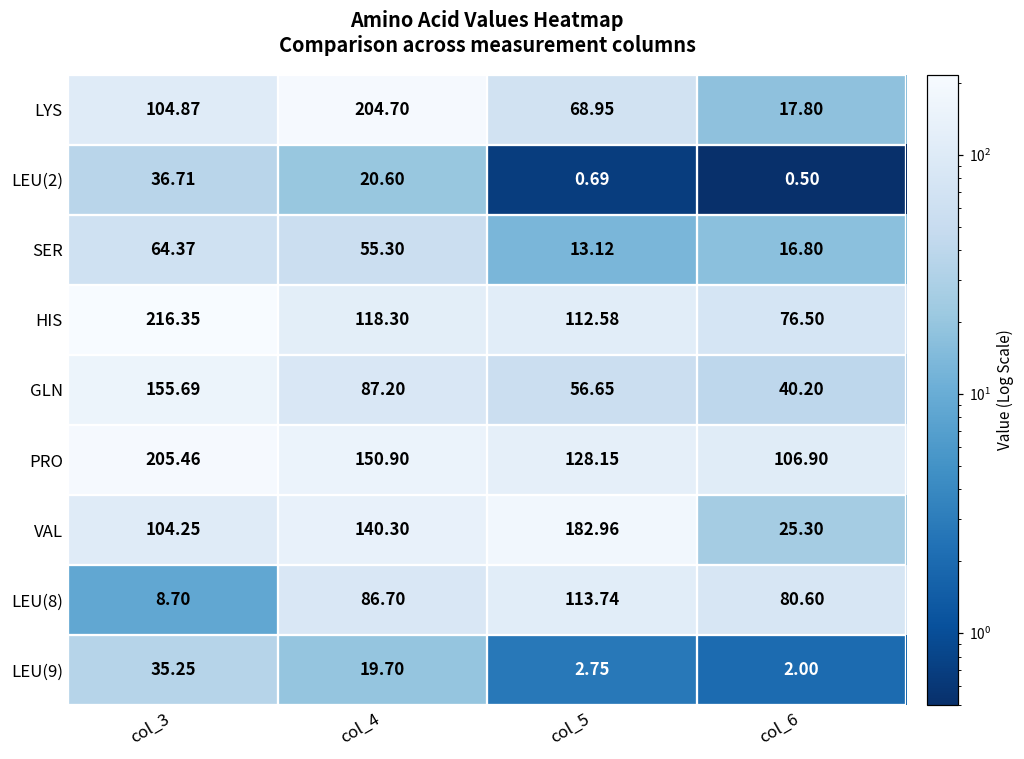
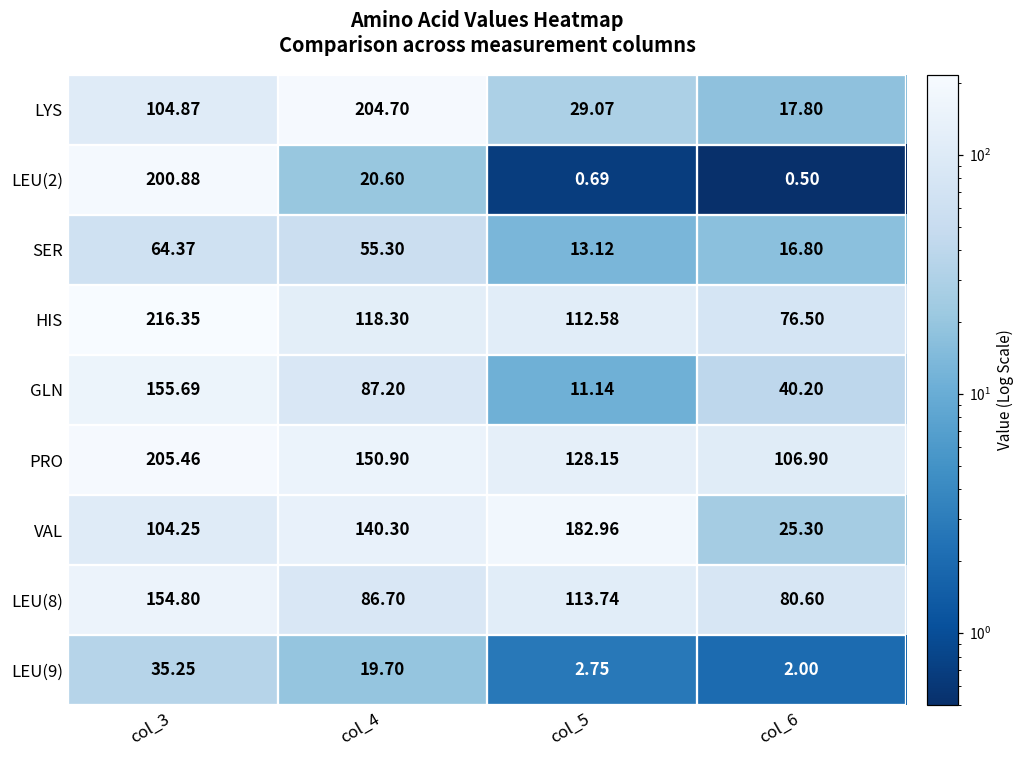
LYS, col_5: 68.95 -> 29.07
LEU(2), col_3: 36.71 -> 200.88
GLN, col_5: 56.65 -> 11.14
LEU(8), col_3: 8.70 -> 154.80
